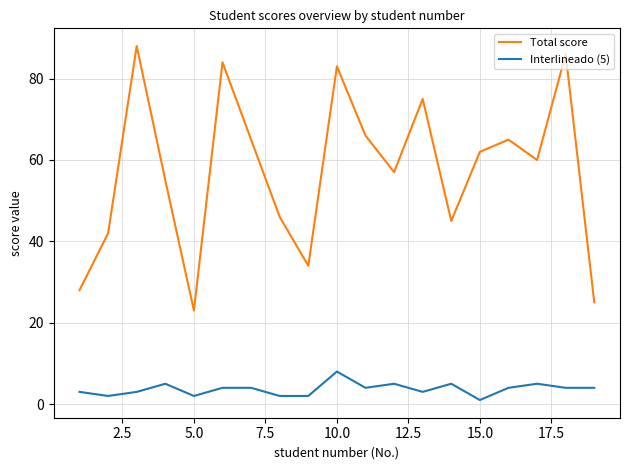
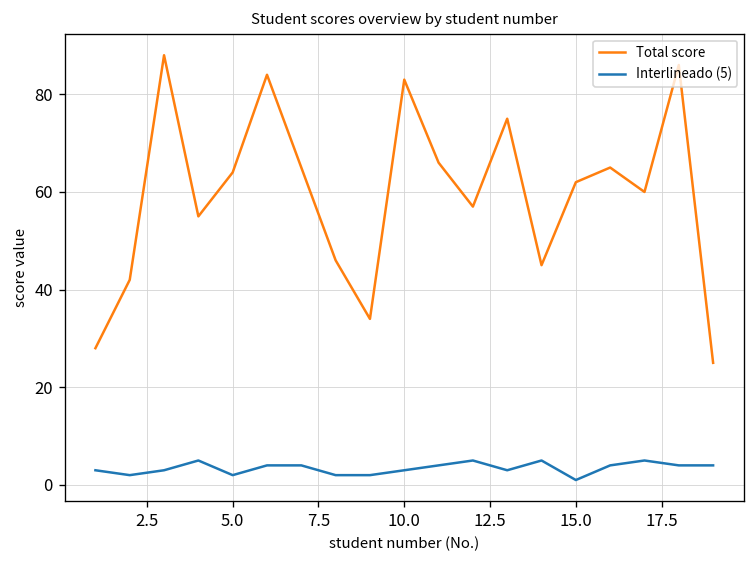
Total score, 5.0: 23 -> 64
Interlineado (5), 10.0: 8 -> 3
